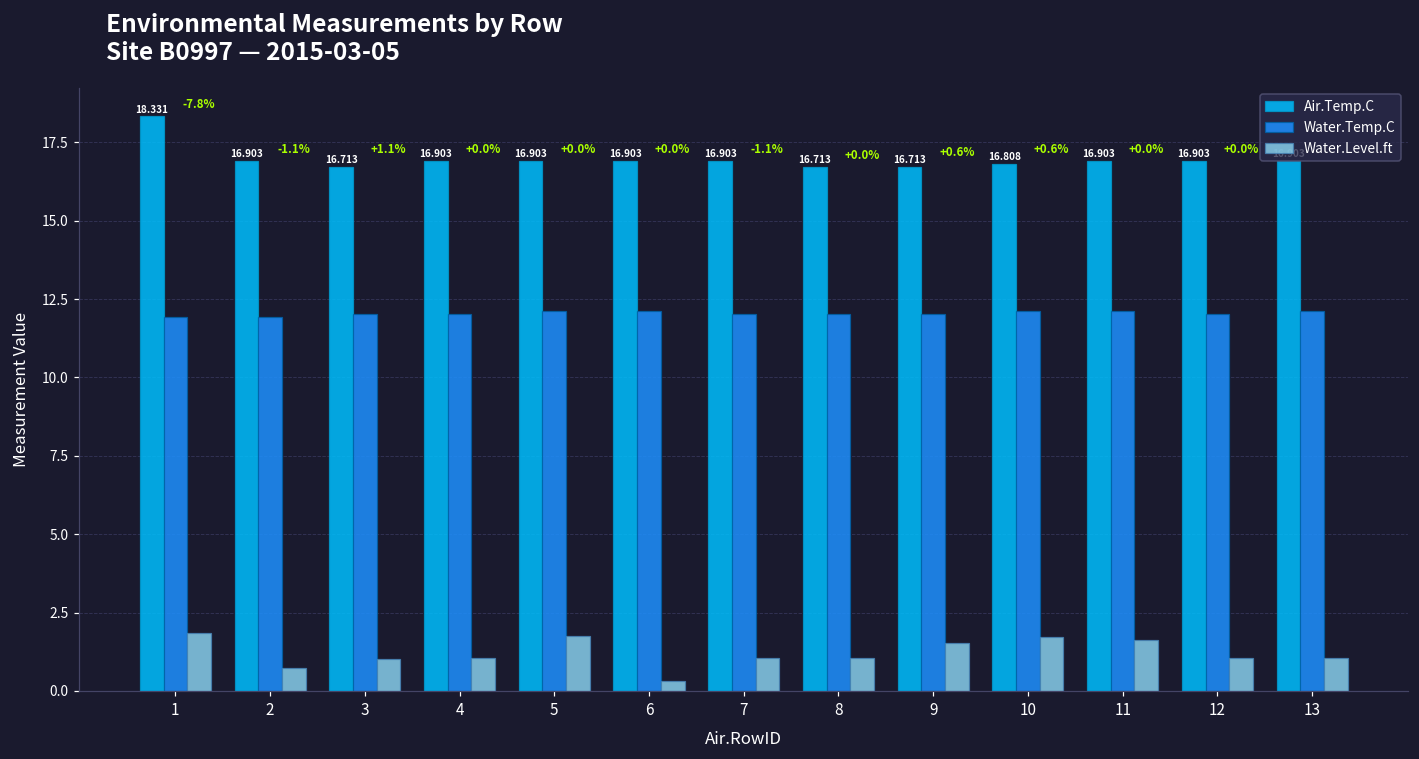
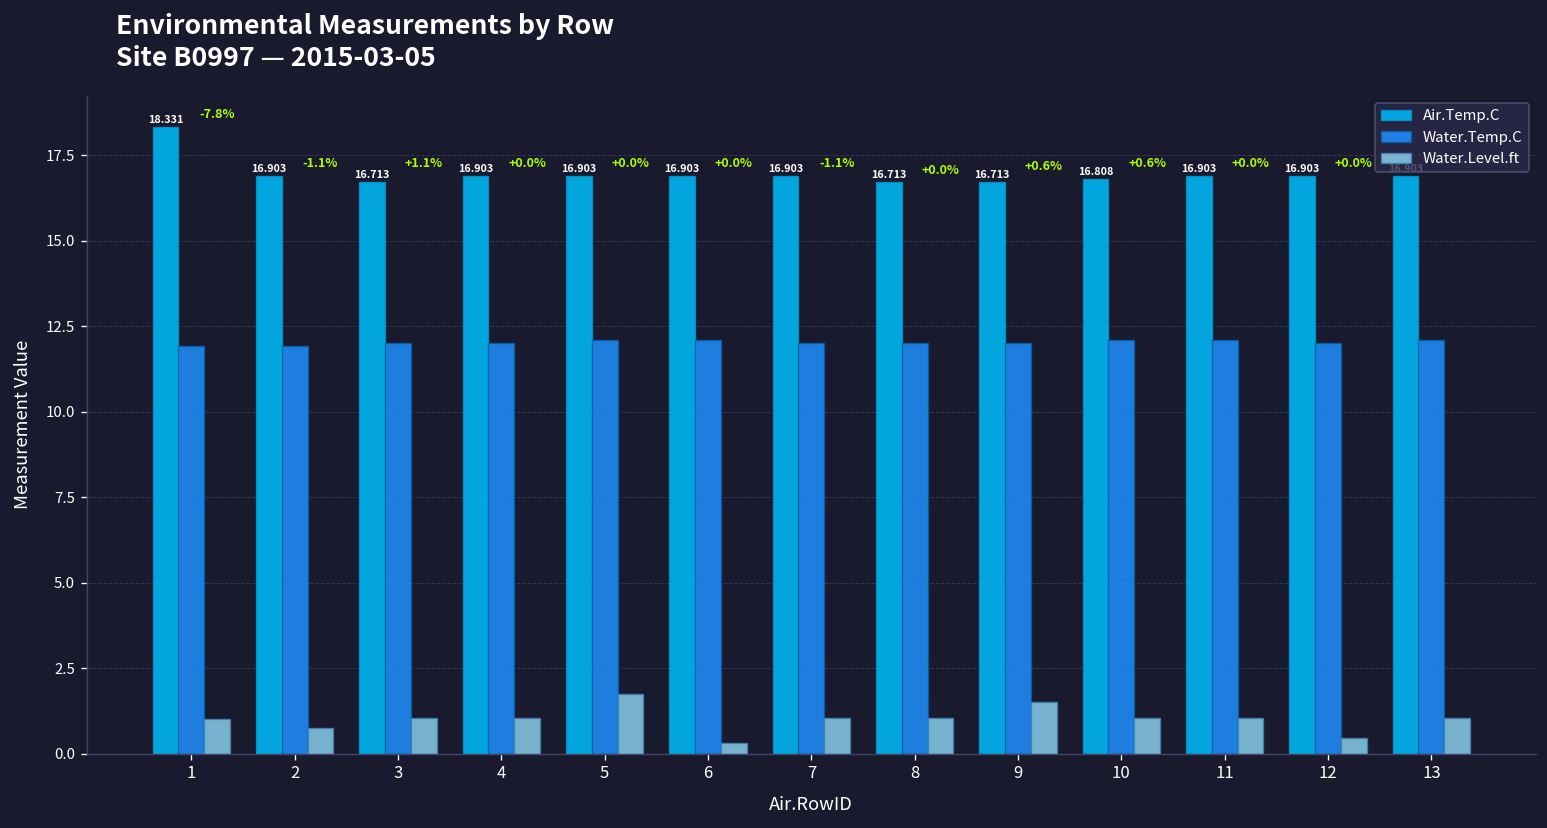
Water.Level.ft, 1: 1.8 -> 1.0
Water.Level.ft, 10: 1.7 -> 1.0
Water.Level.ft, 11: 1.6 -> 1.1
Water.Level.ft, 12: 1.1 -> 0.5
